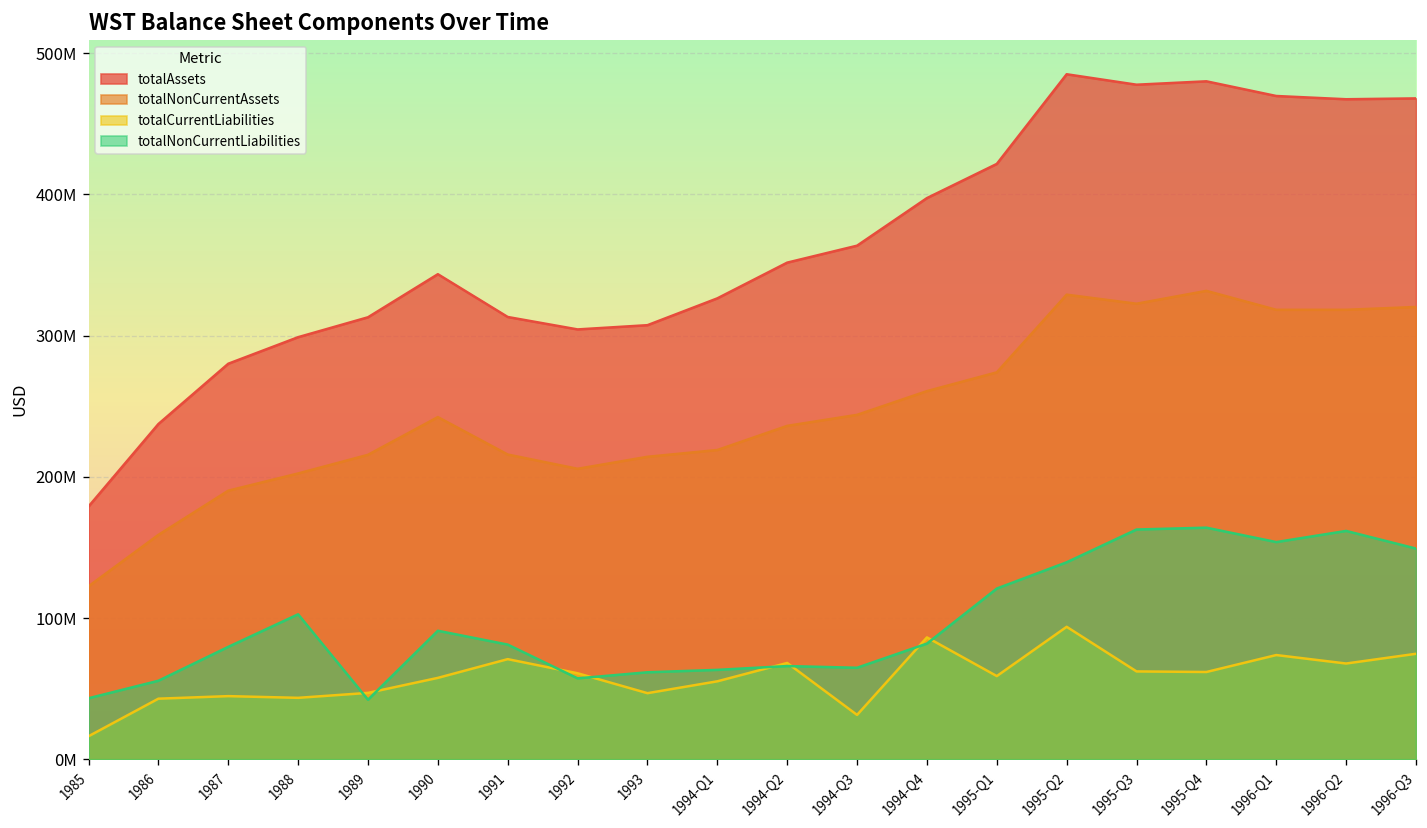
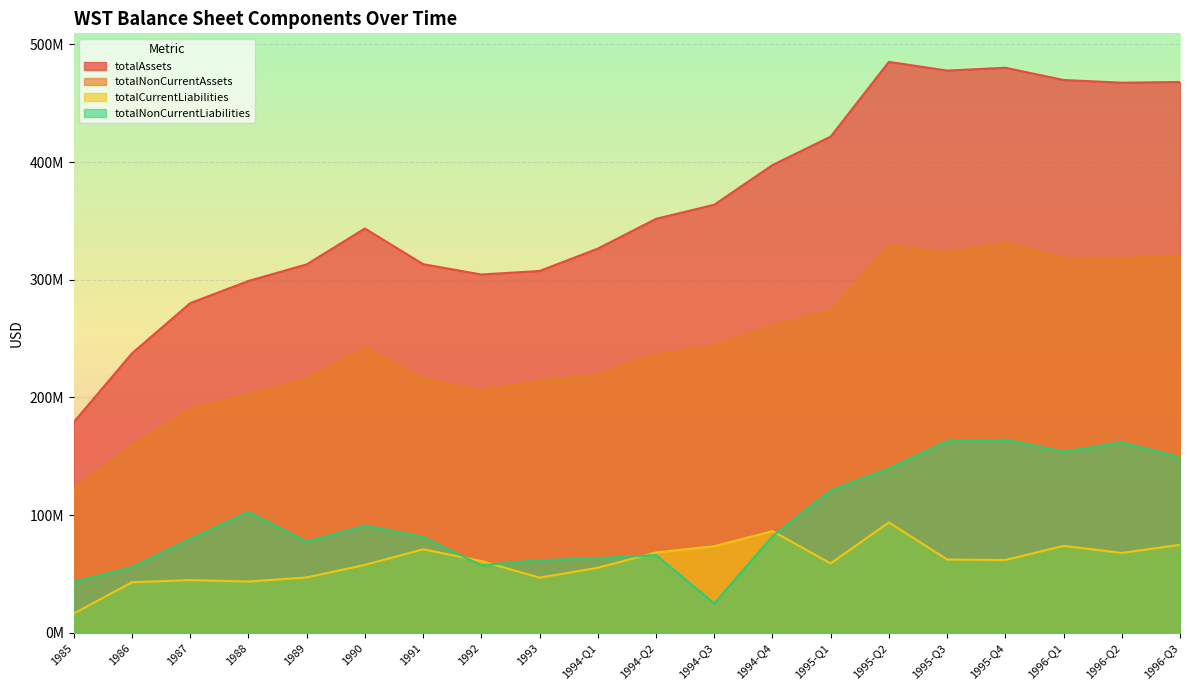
totalNonCurrentLiabilities, 1989: 42000000 -> 77000000
totalCurrentLiabilities, 1994-Q3: 31000000 -> 74000000
totalNonCurrentLiabilities, 1994-Q3: 65000000 -> 25000000
